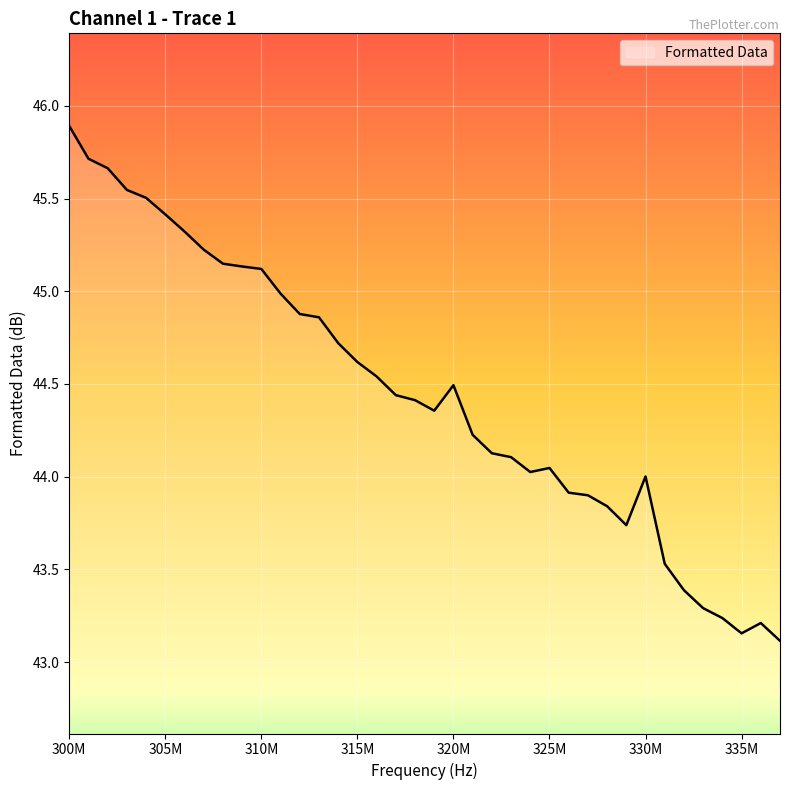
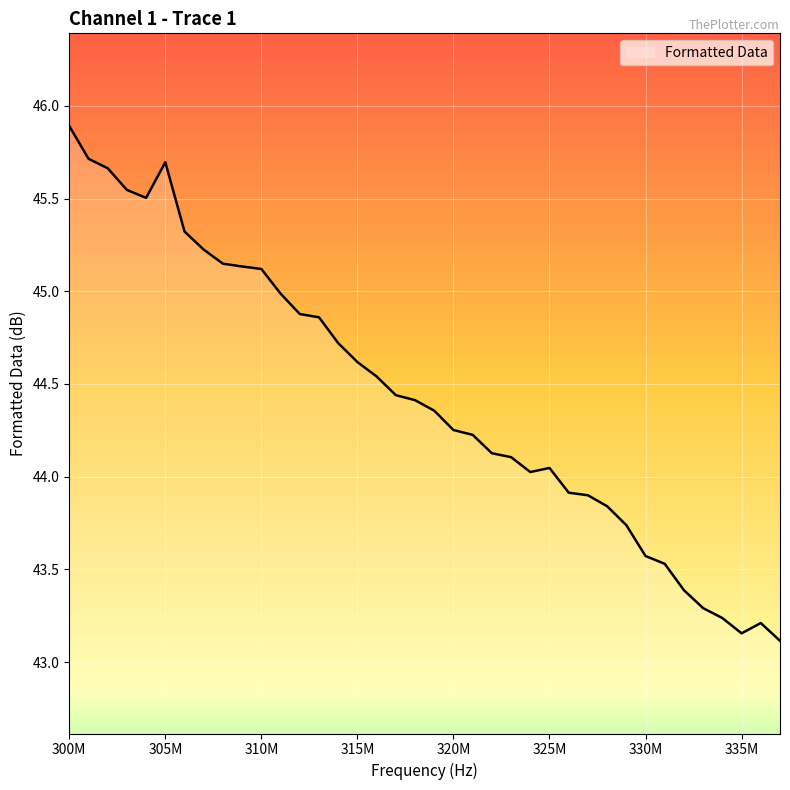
305M: 45.41 -> 45.70
320M: 44.49 -> 44.25
330M: 44.00 -> 43.57
